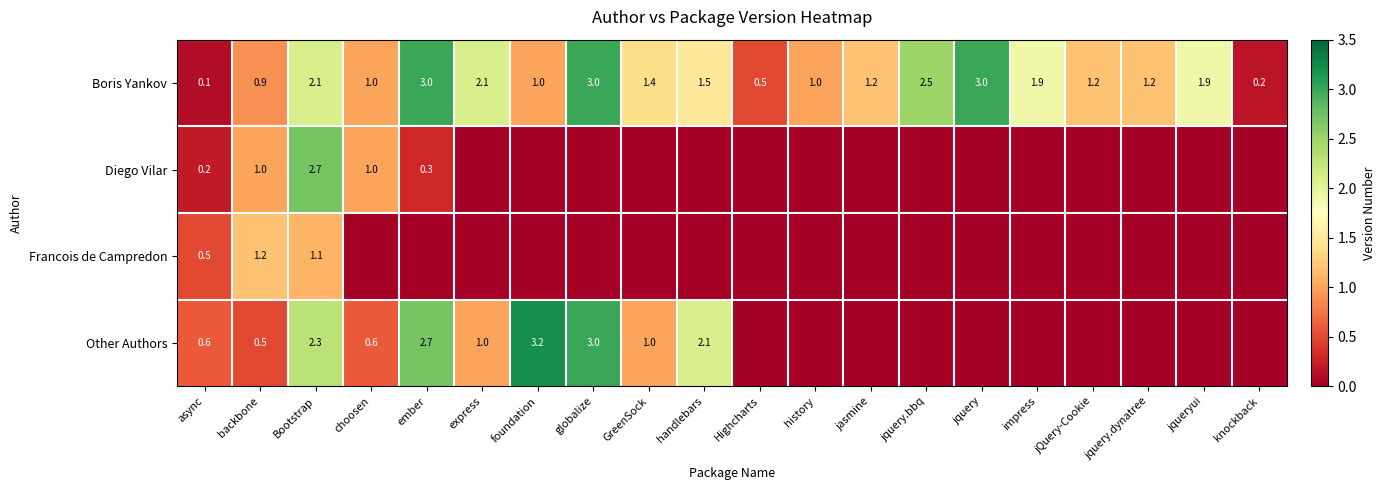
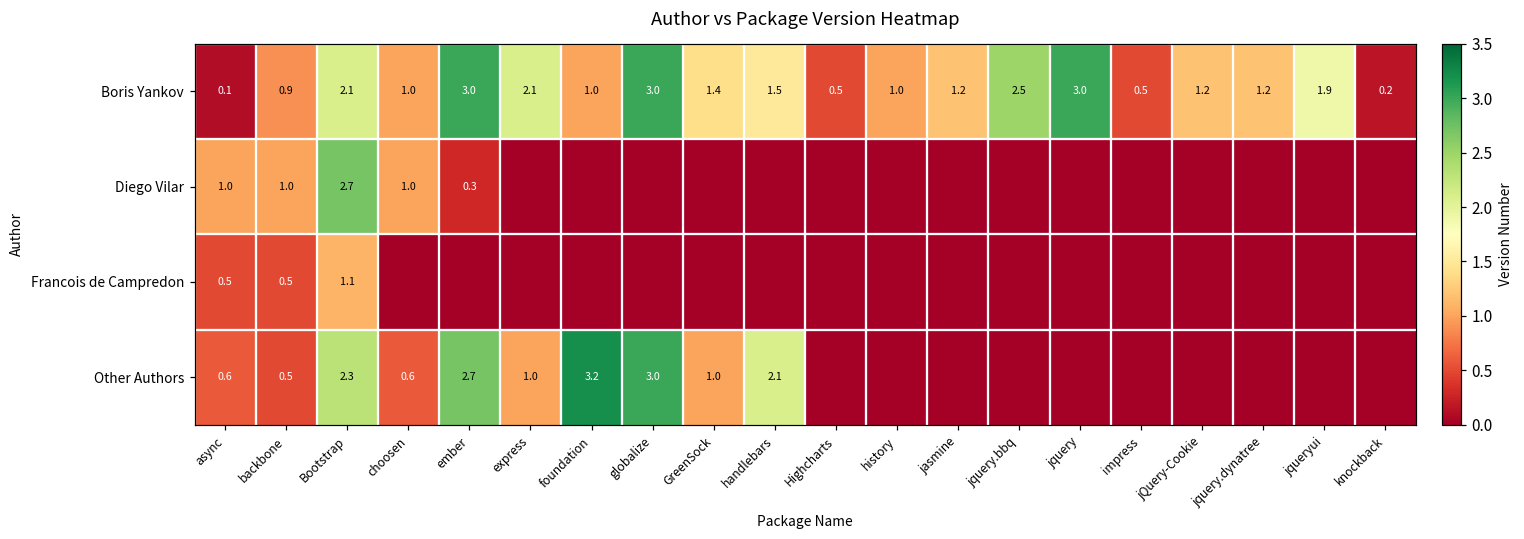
Boris Yankov, impress: 1.9 -> 0.5
Diego Vilar, async: 0.2 -> 1.0
Francois de Campredon, backbone: 1.2 -> 0.5
